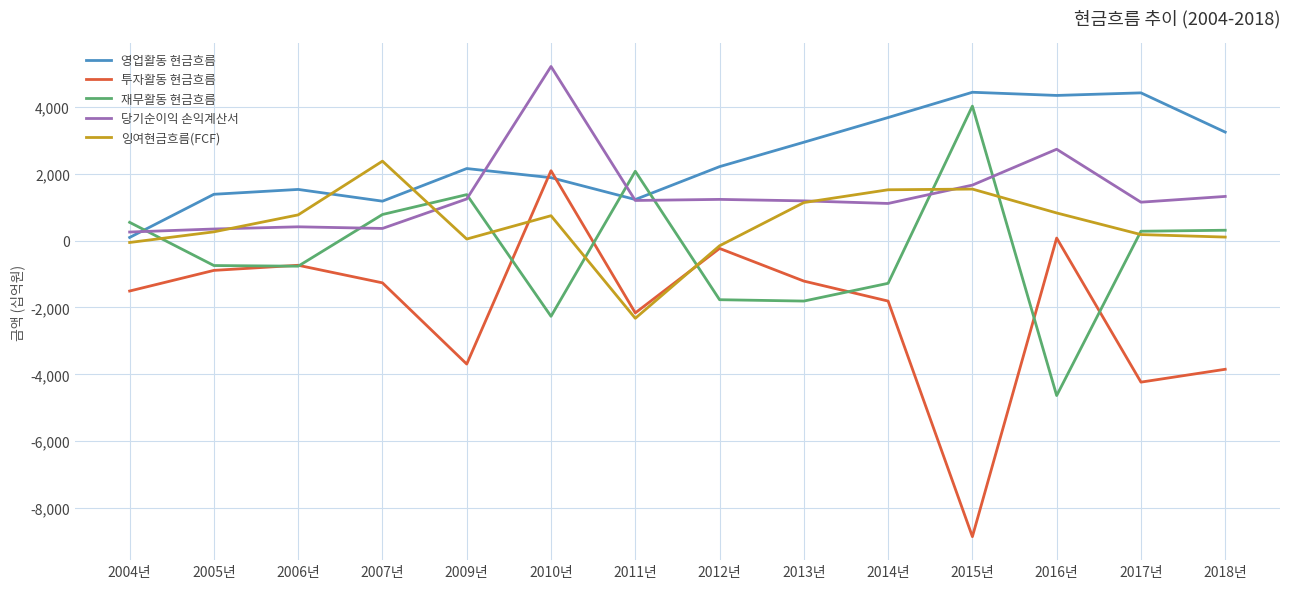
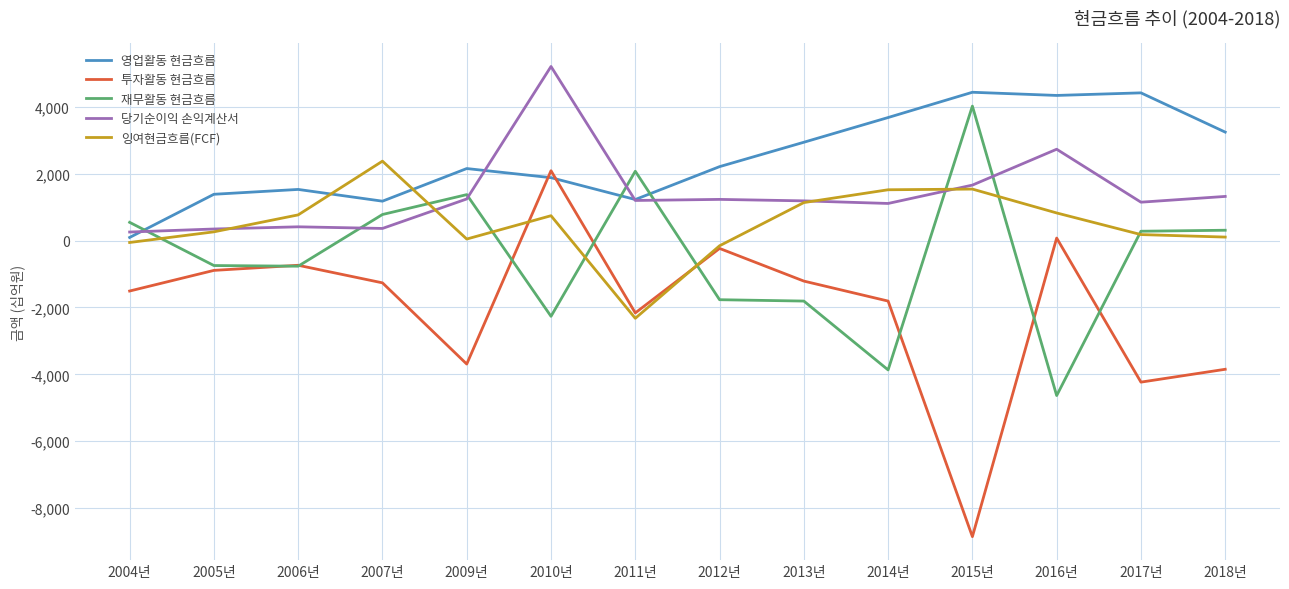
재무활동 현금흐름, 2014년: -1,300 -> -3,900
